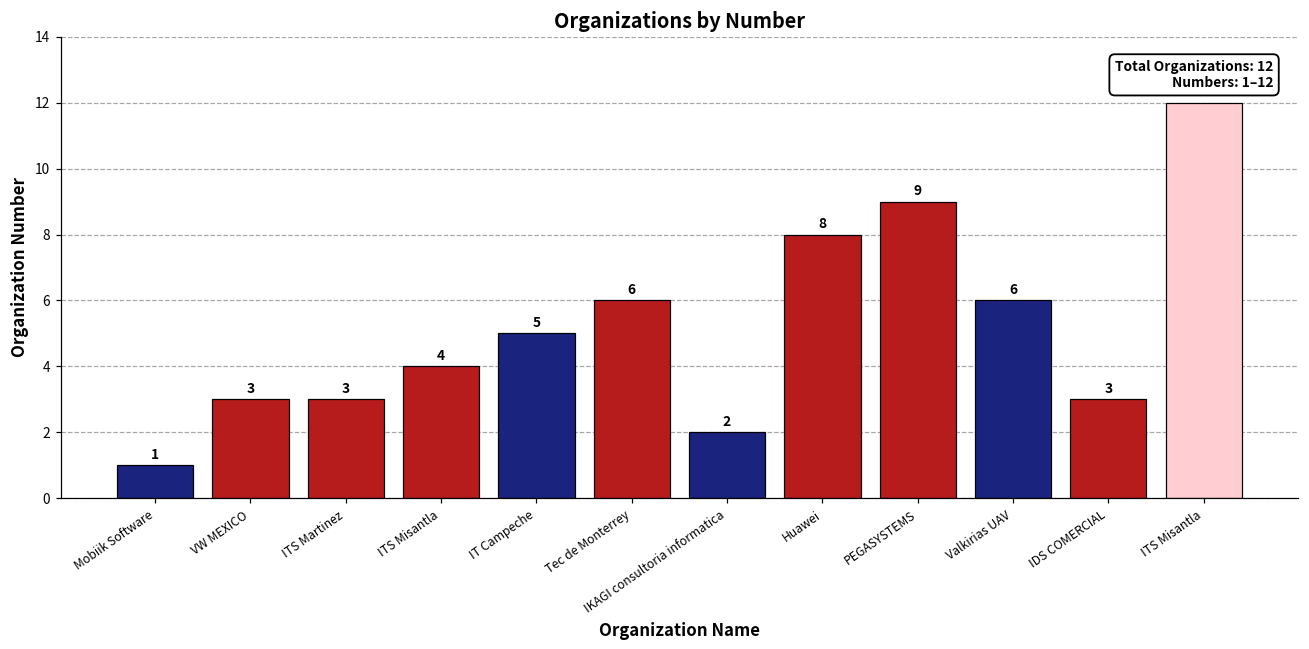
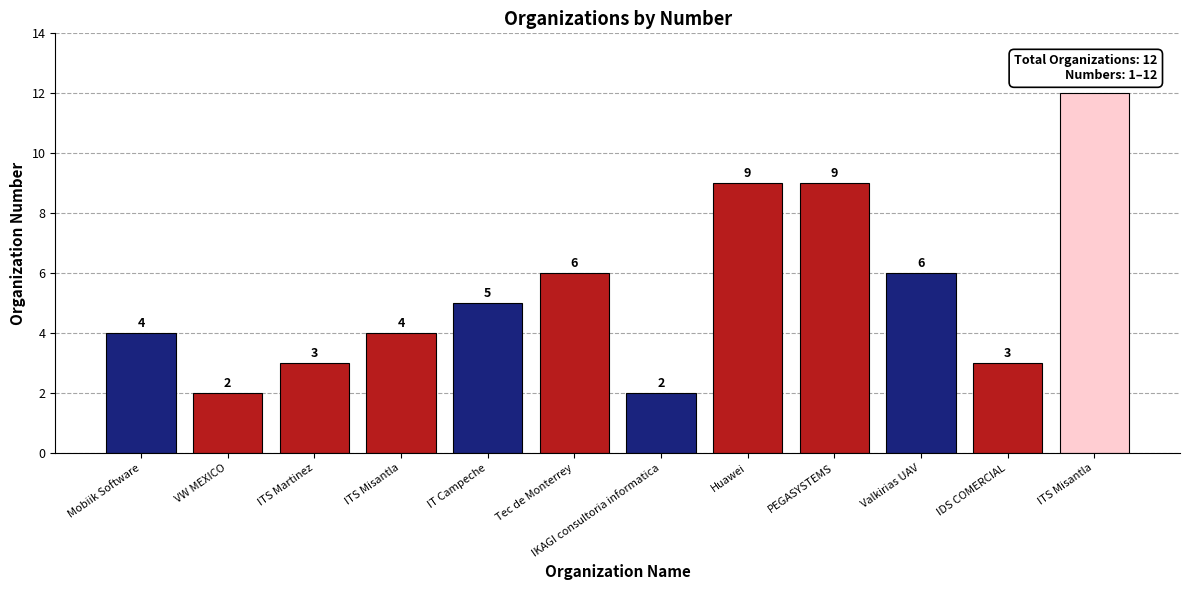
Mobiik Software: 1 -> 4
VW MEXICO: 3 -> 2
Huawei: 8 -> 9
